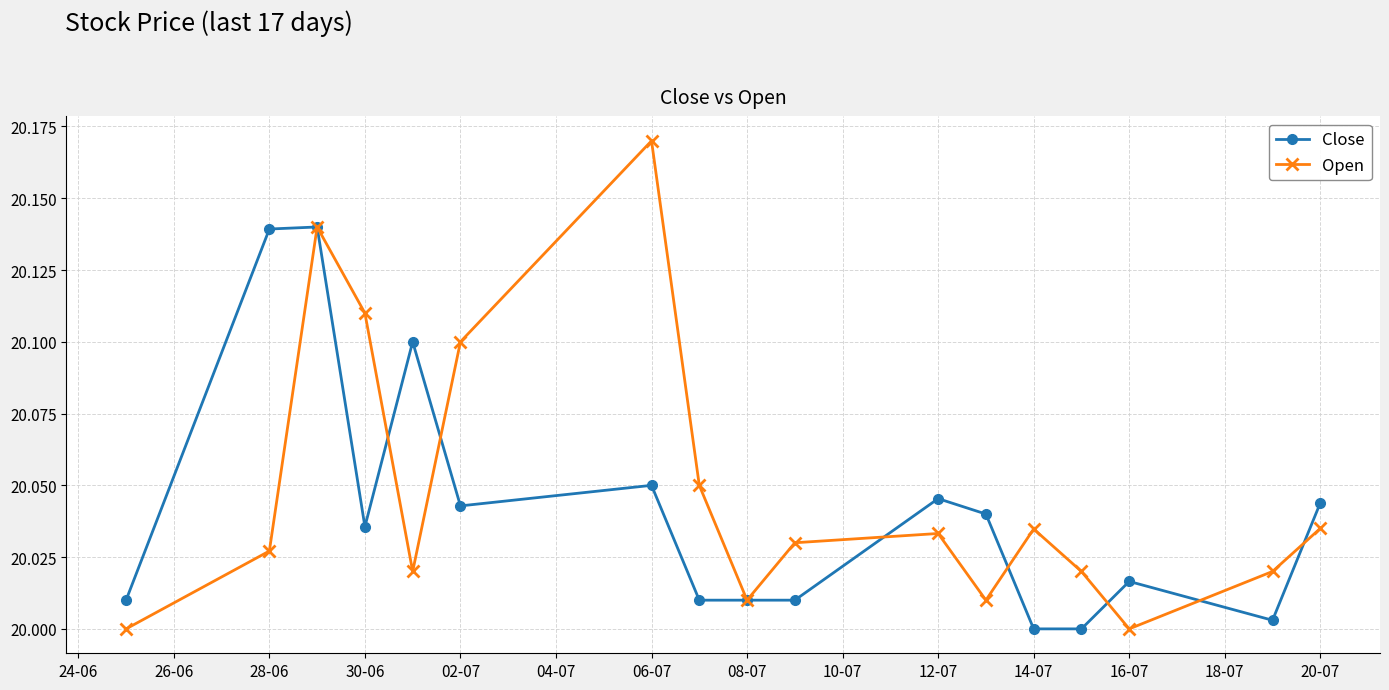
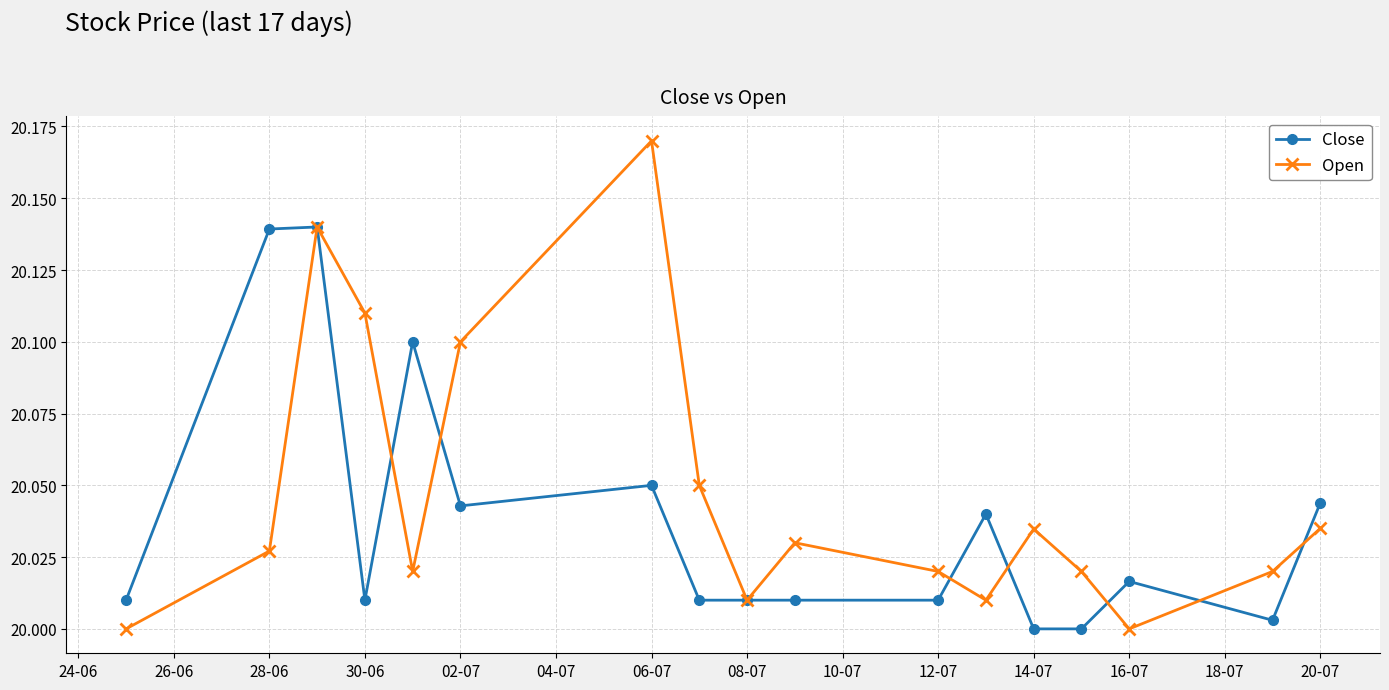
Close, 30-06: 20.036 -> 20.010
Close, 12-07: 20.045 -> 20.010
Open, 12-07: 20.033 -> 20.020
